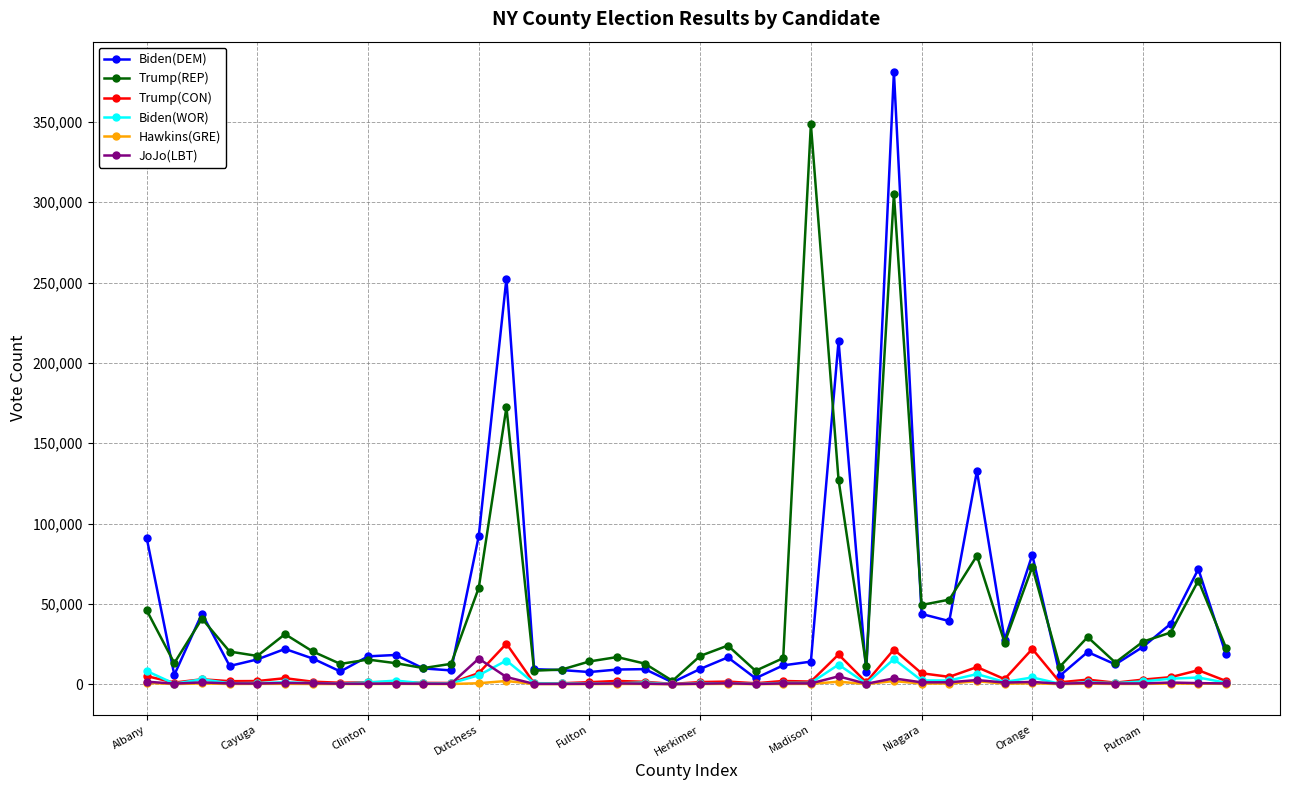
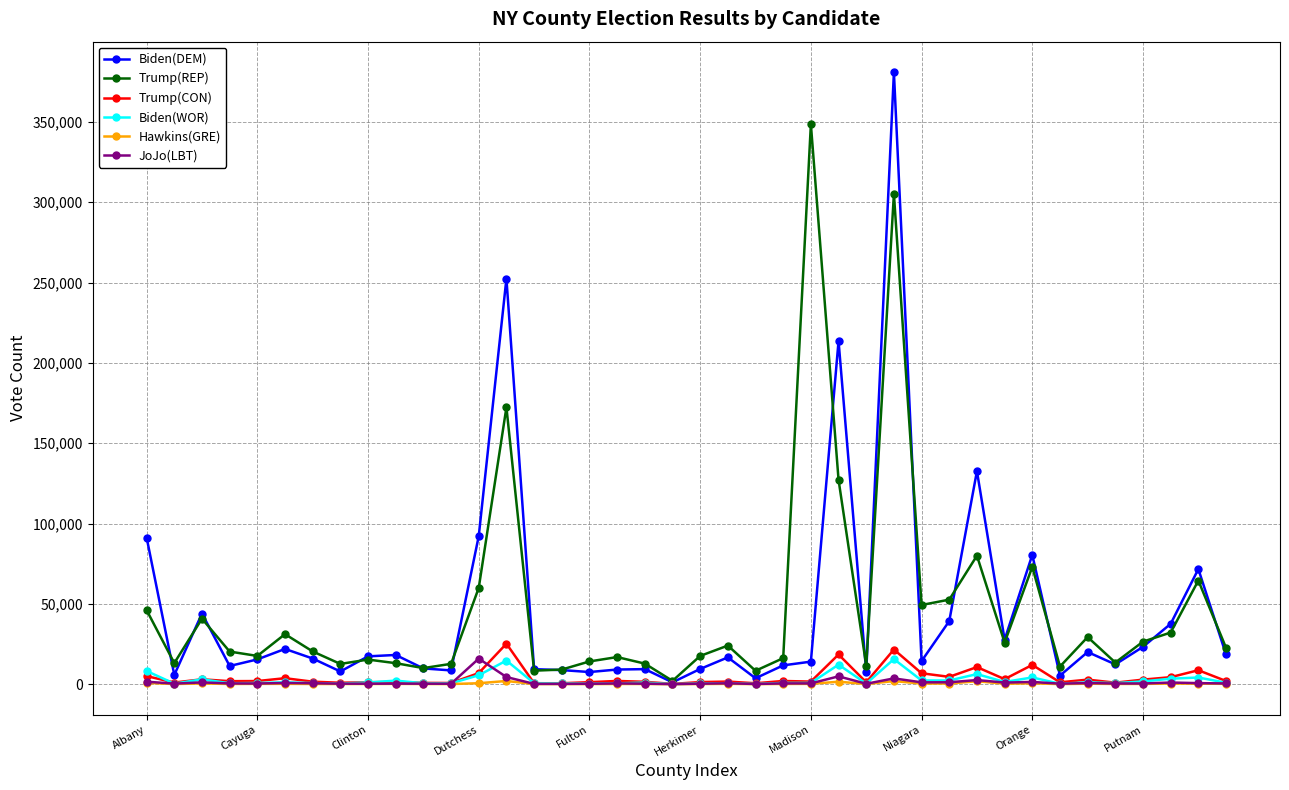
Biden(DEM), Niagara: 44,000 -> 14,000
Trump(CON), Orange: 22,000 -> 12,000
